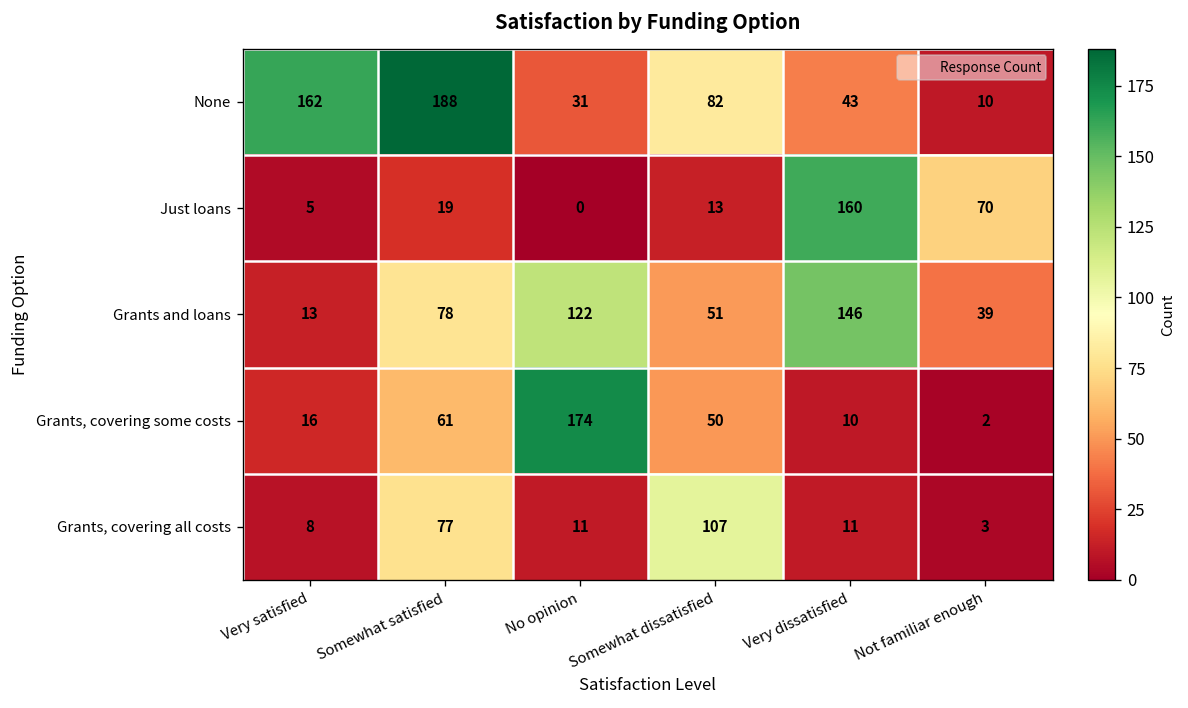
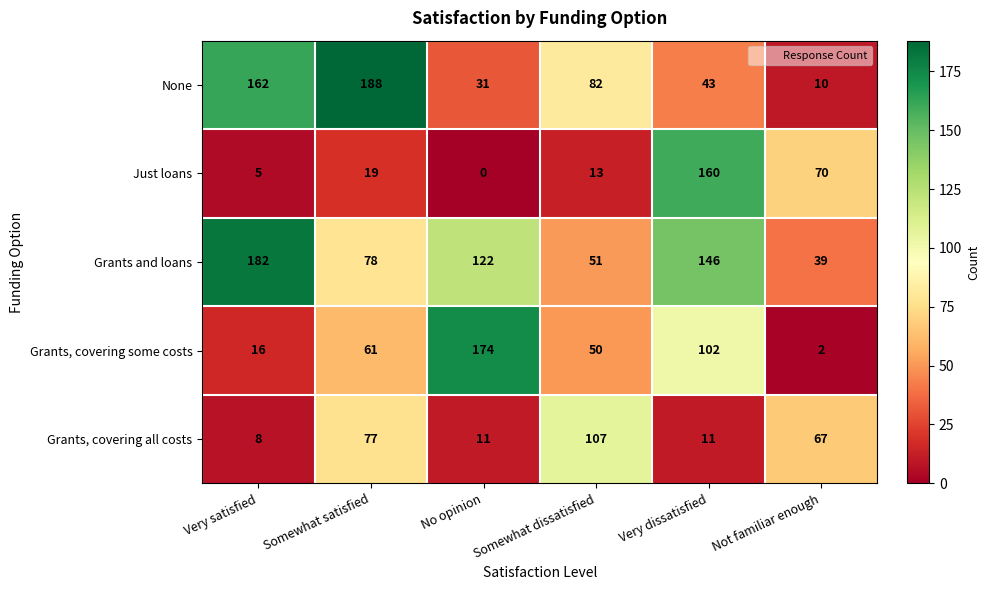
Grants and loans, Very satisfied: 13 -> 182
Grants, covering some costs, Very dissatisfied: 10 -> 102
Grants, covering all costs, Not familiar enough: 3 -> 67
